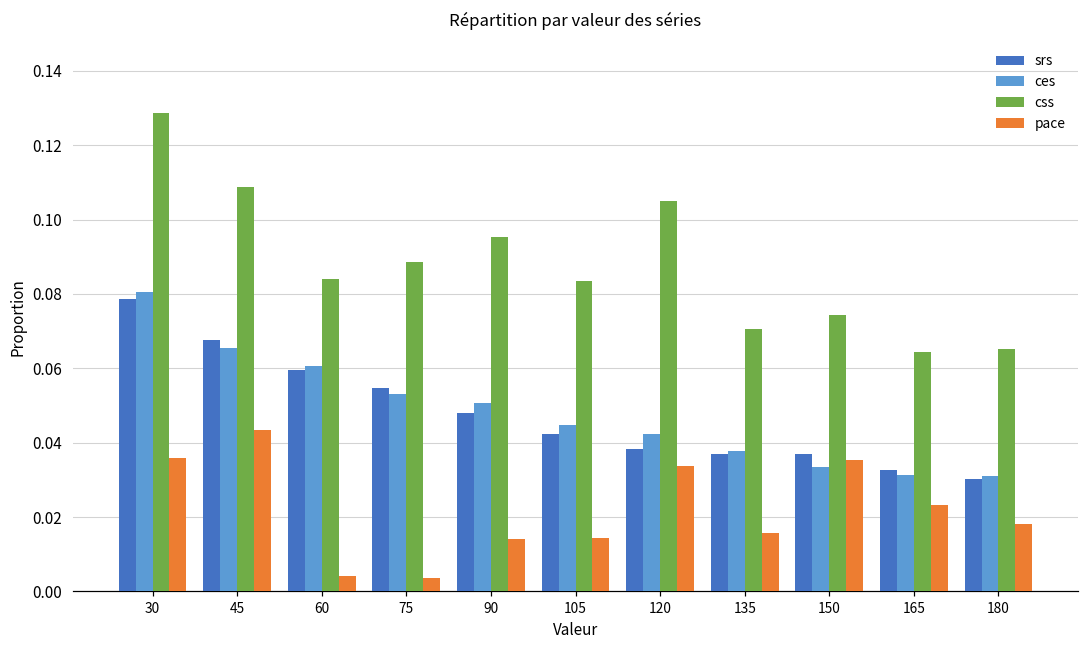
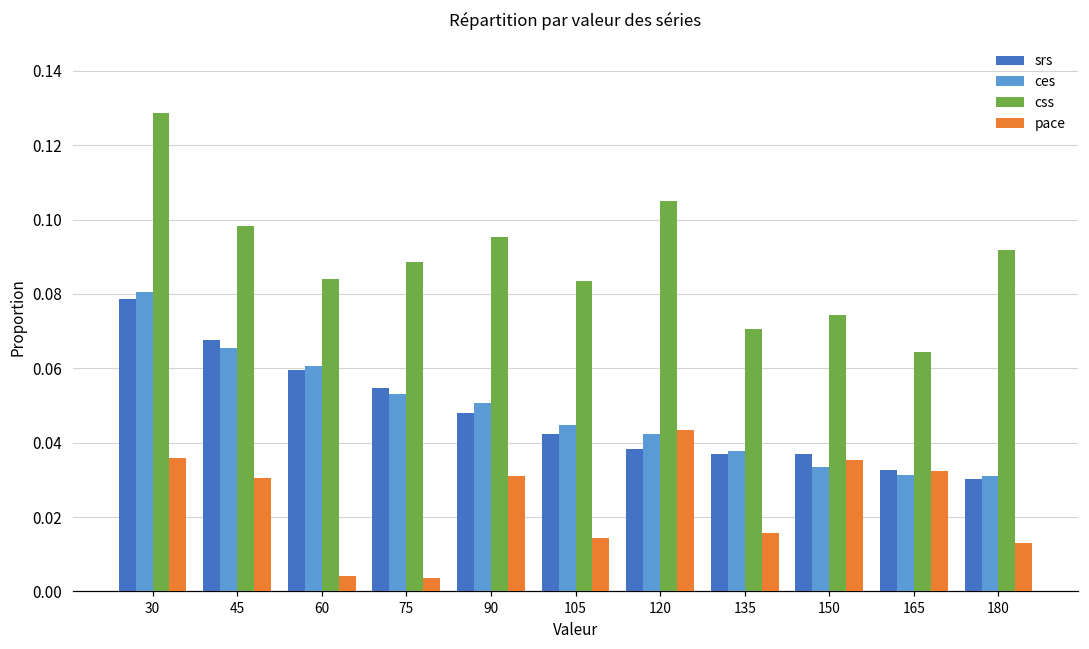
css, 45: 0.109 -> 0.098
pace, 45: 0.043 -> 0.030
pace, 90: 0.014 -> 0.031
pace, 120: 0.034 -> 0.043
pace, 165: 0.023 -> 0.032
css, 180: 0.065 -> 0.092
pace, 180: 0.018 -> 0.013
